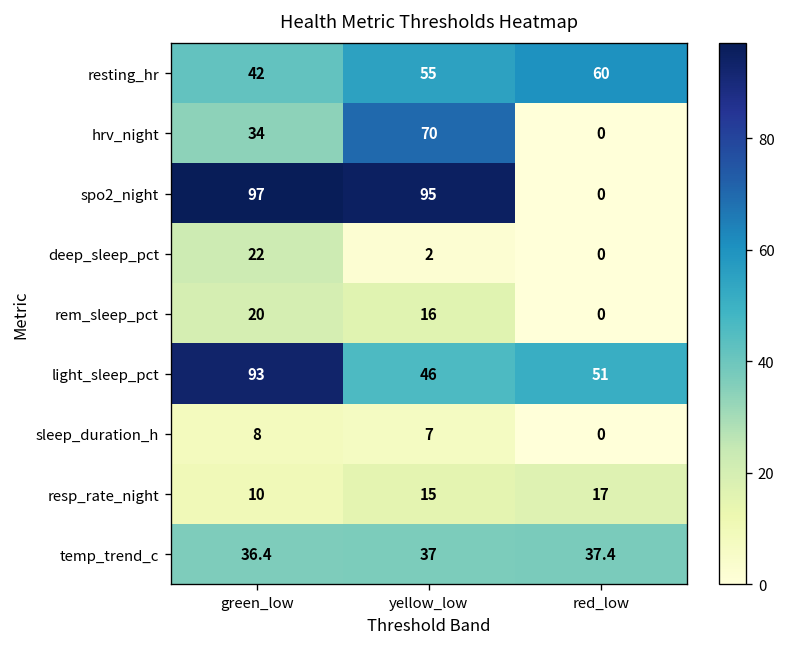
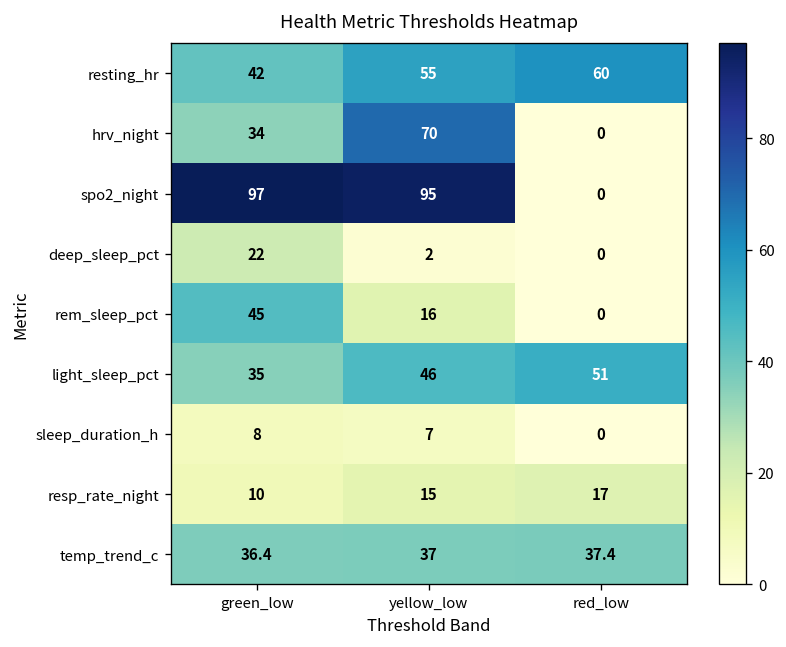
rem_sleep_pct, green_low: 20 -> 45
light_sleep_pct, green_low: 93 -> 35
